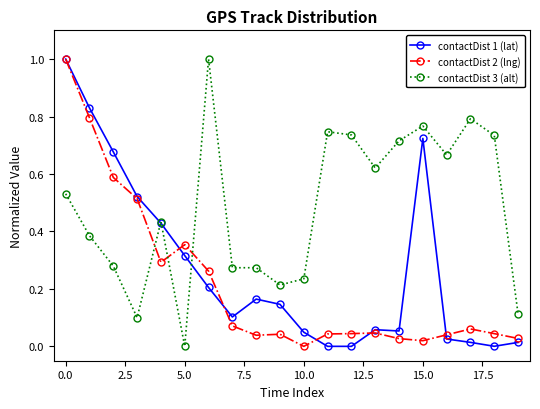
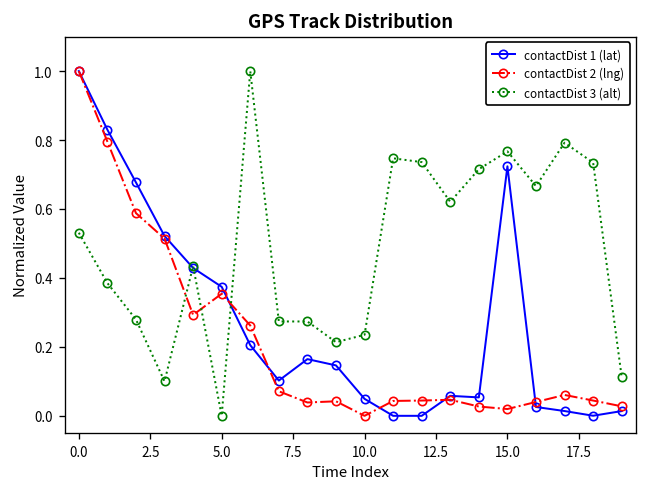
contactDist 1 (lat), 5.0: 0.32 -> 0.37
